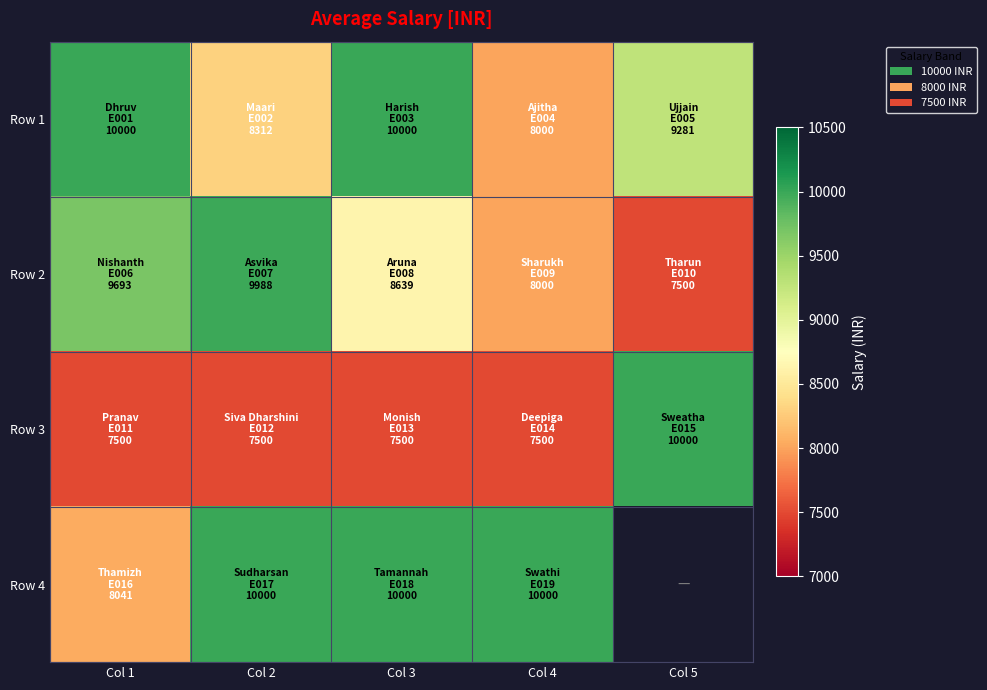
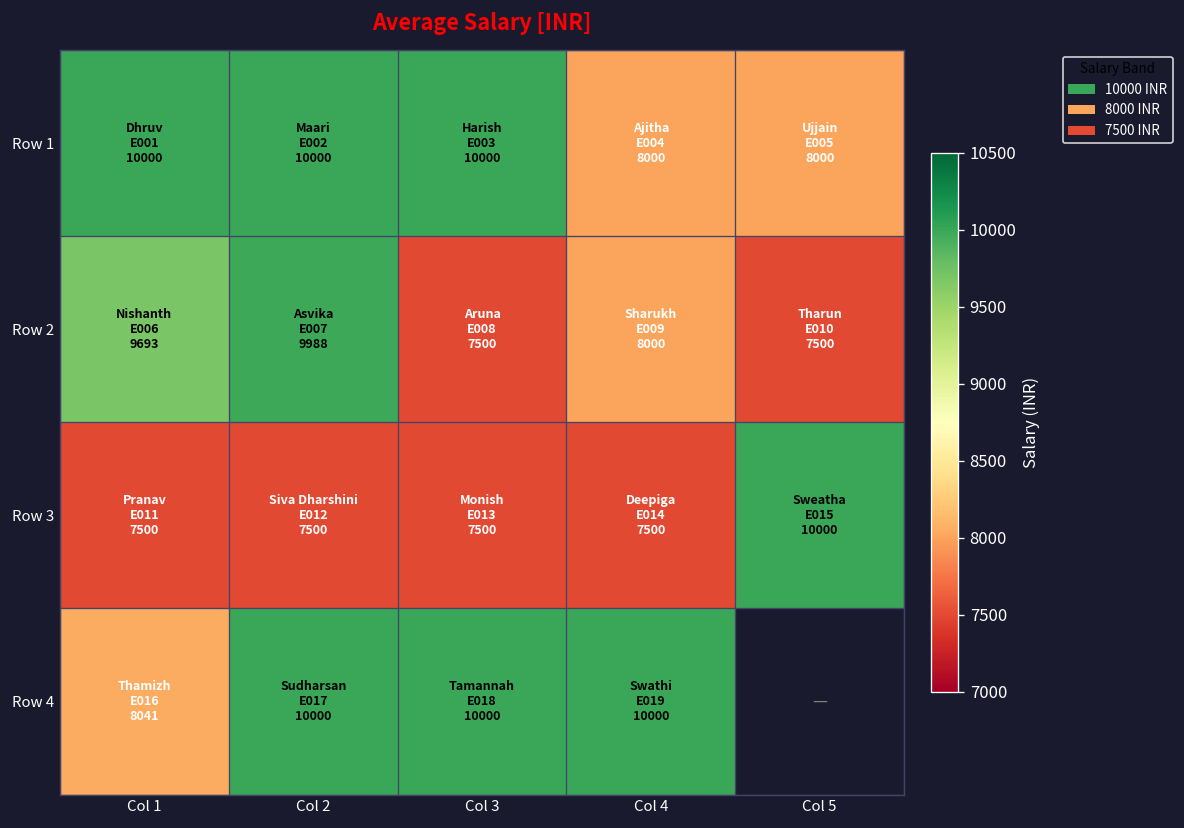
Row 1, Col 2: 8312 -> 10000
Row 1, Col 5: 9281 -> 8000
Row 2, Col 3: 8639 -> 7500
